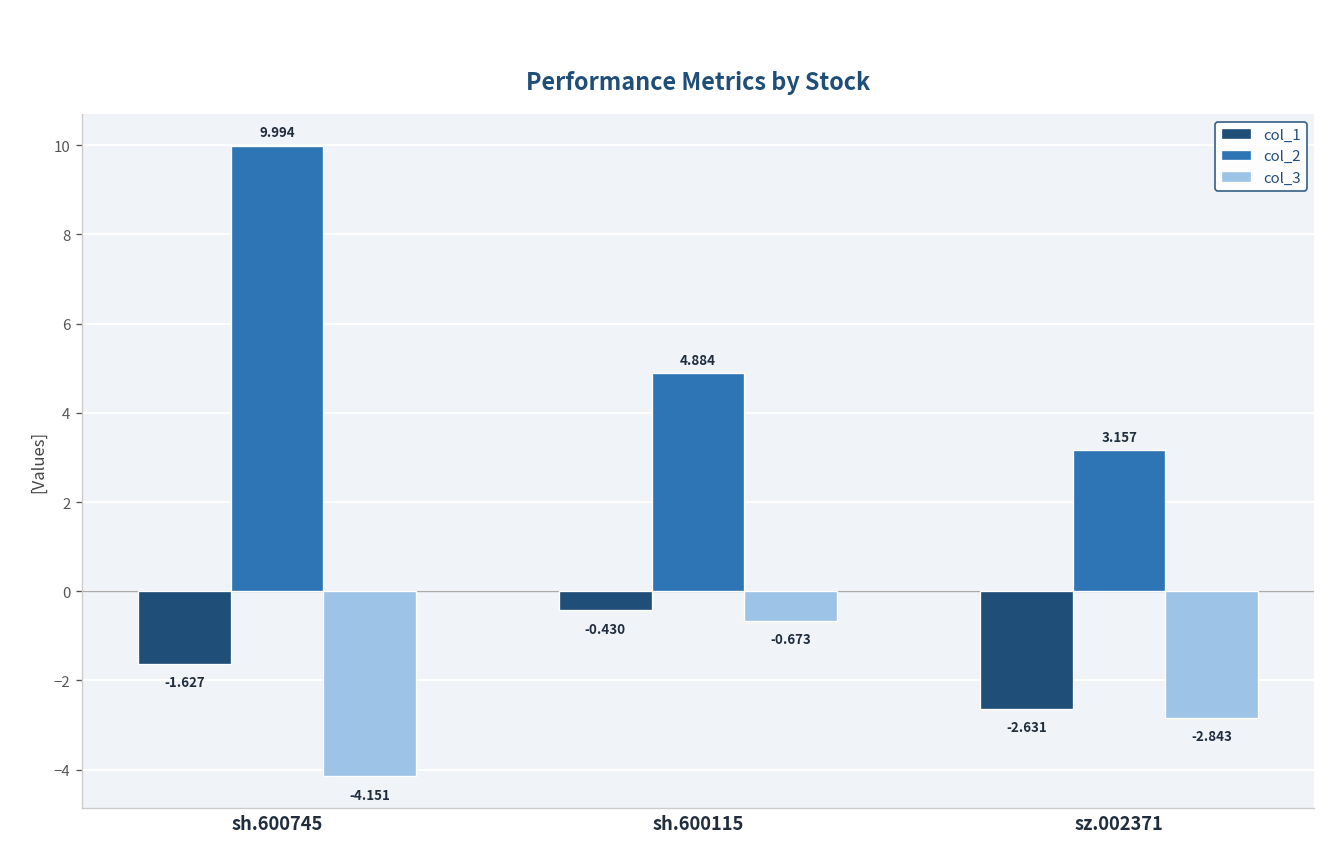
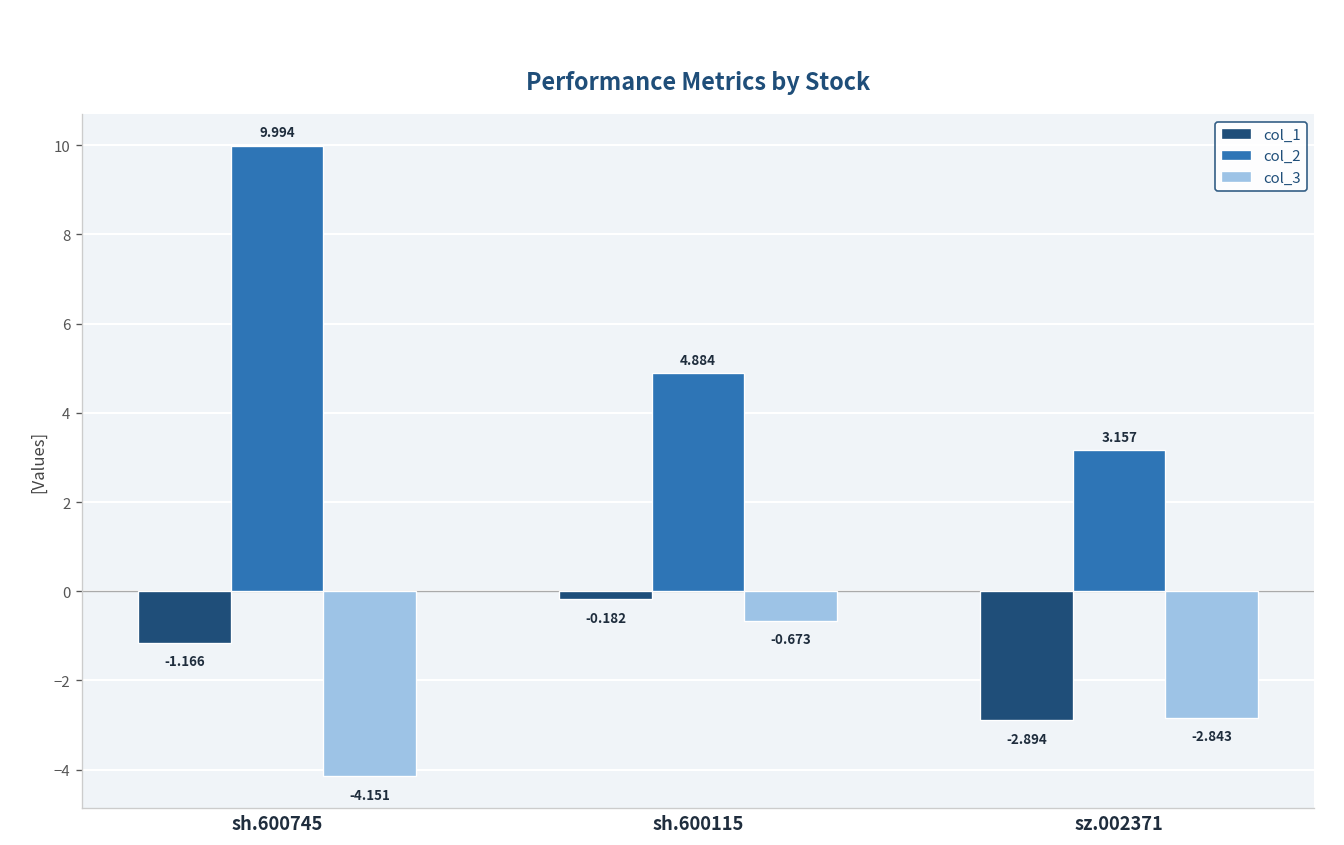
col_1, sh.600745: -1.627 -> -1.166
col_1, sh.600115: -0.430 -> -0.182
col_1, sz.002371: -2.631 -> -2.894
